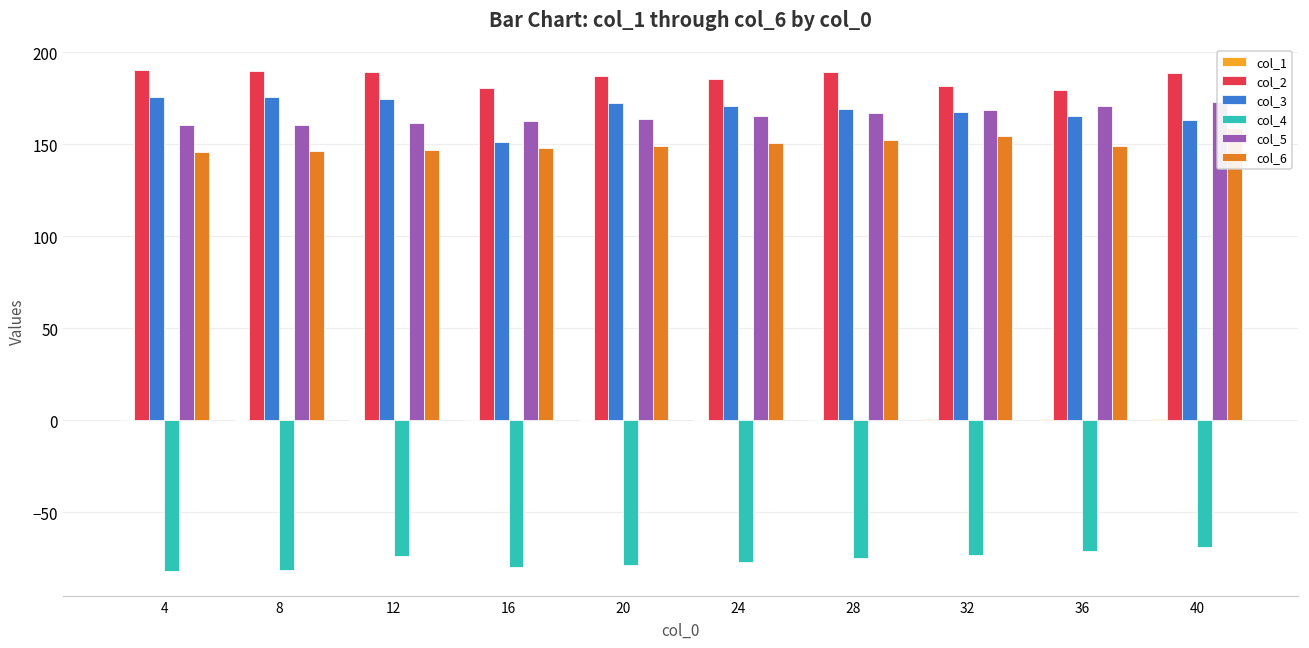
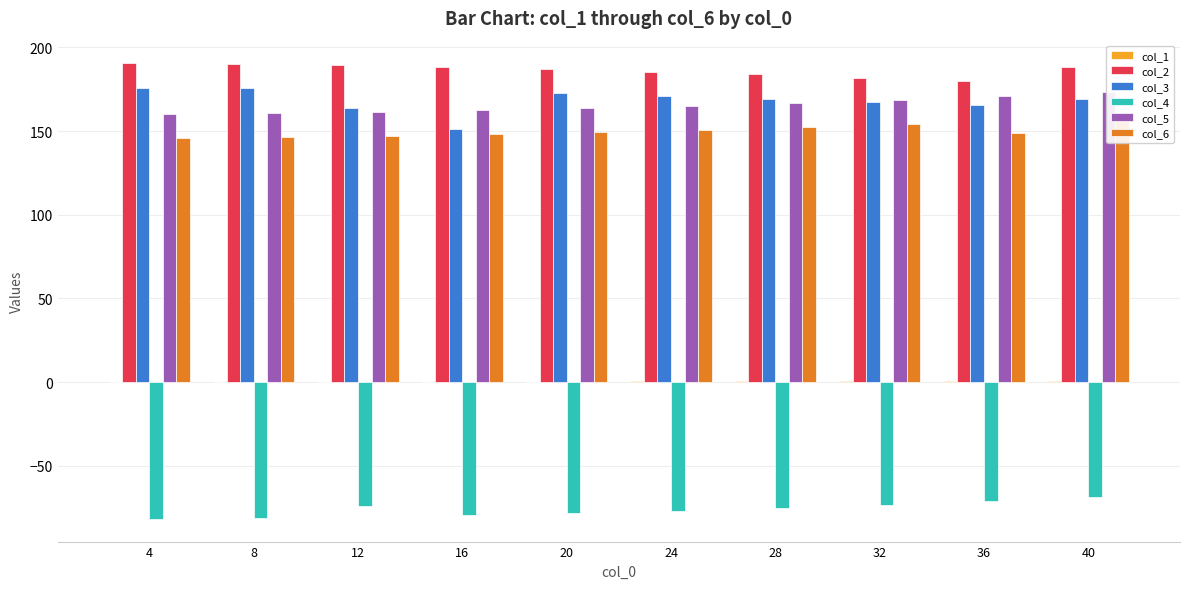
col_3, 12: 175 -> 164
col_2, 16: 181 -> 188
col_2, 28: 190 -> 184
col_3, 40: 163 -> 169
